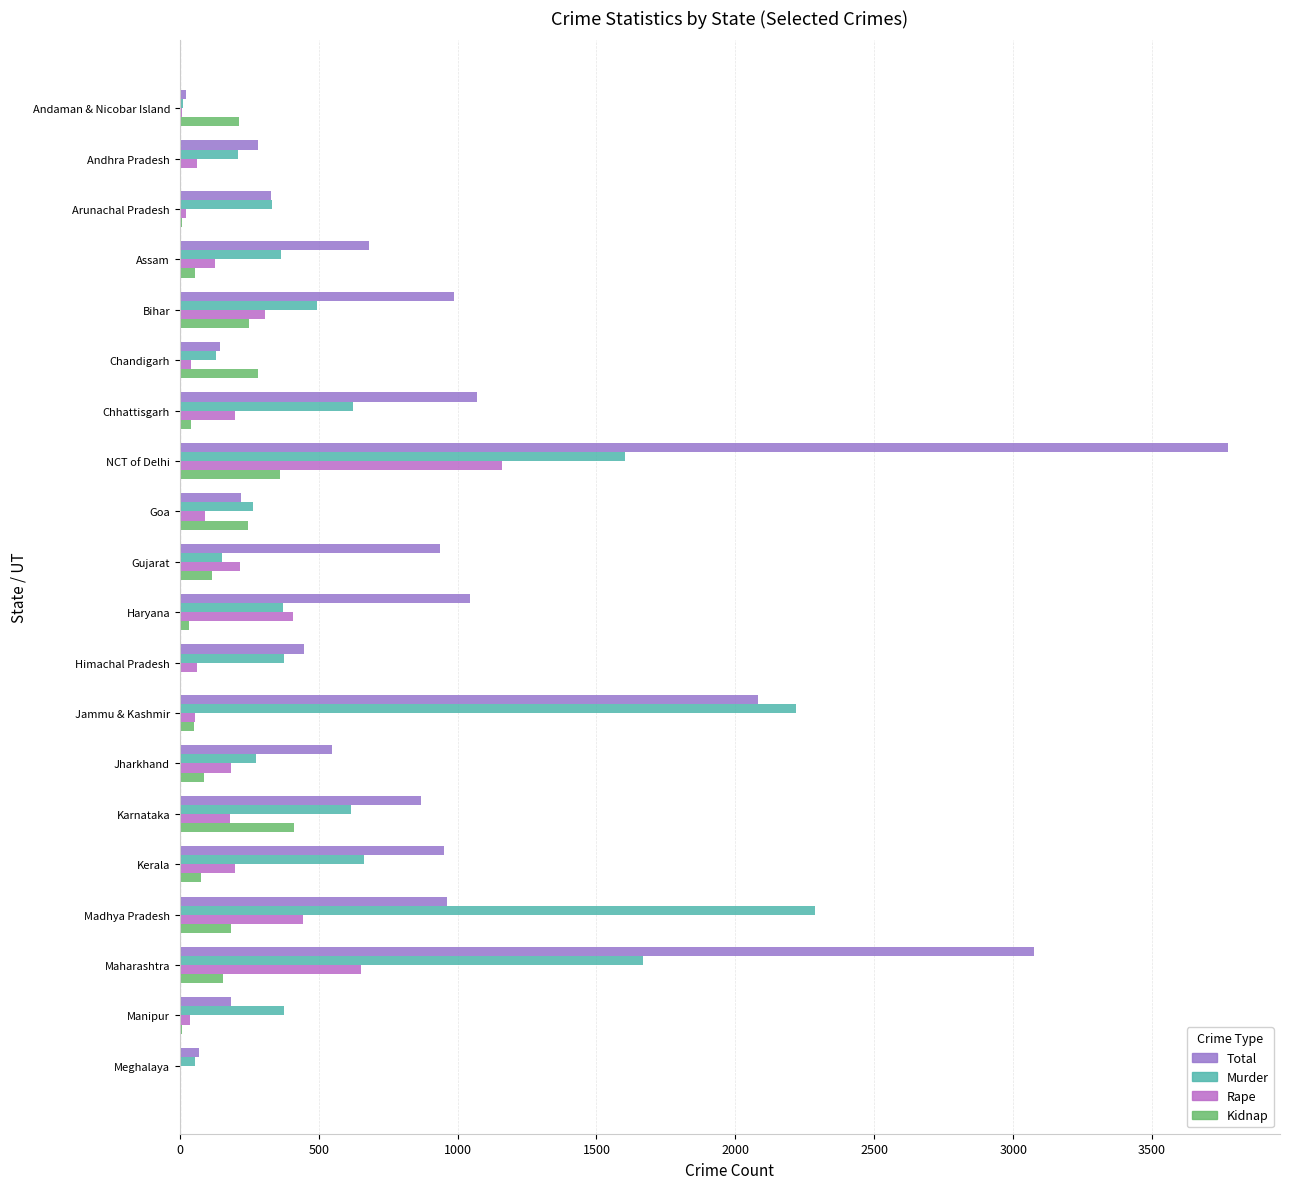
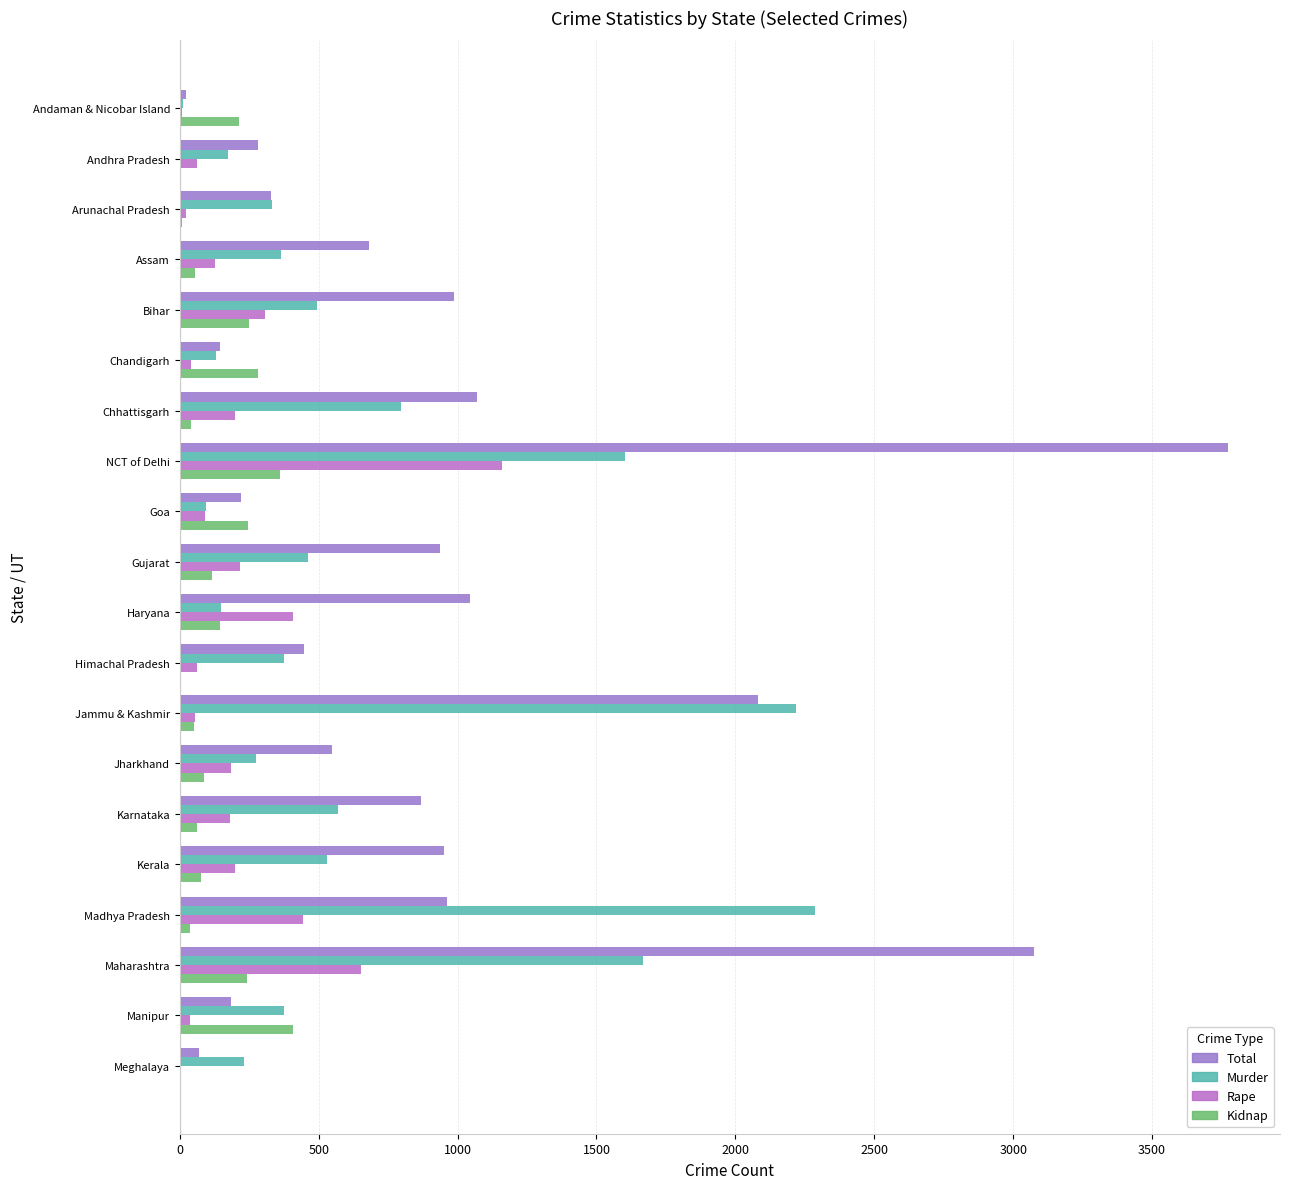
Murder, Andhra Pradesh: 210 -> 170
Murder, Chhattisgarh: 630 -> 800
Murder, Goa: 260 -> 100
Murder, Gujarat: 150 -> 460
Murder, Haryana: 370 -> 150
Kidnap, Haryana: 30 -> 140
Murder, Karnataka: 620 -> 570
Kidnap, Karnataka: 410 -> 60
Murder, Kerala: 660 -> 530
Kidnap, Madhya Pradesh: 180 -> 40
Kidnap, Maharashtra: 150 -> 240
Kidnap, Manipur: 10 -> 410
Murder, Meghalaya: 50 -> 230
